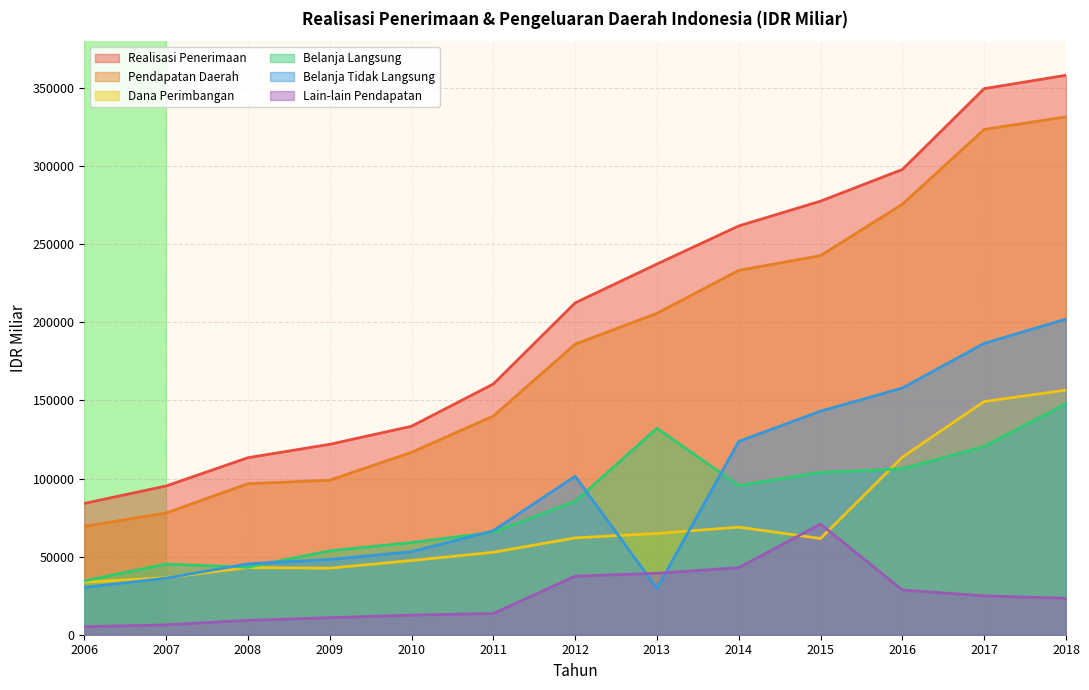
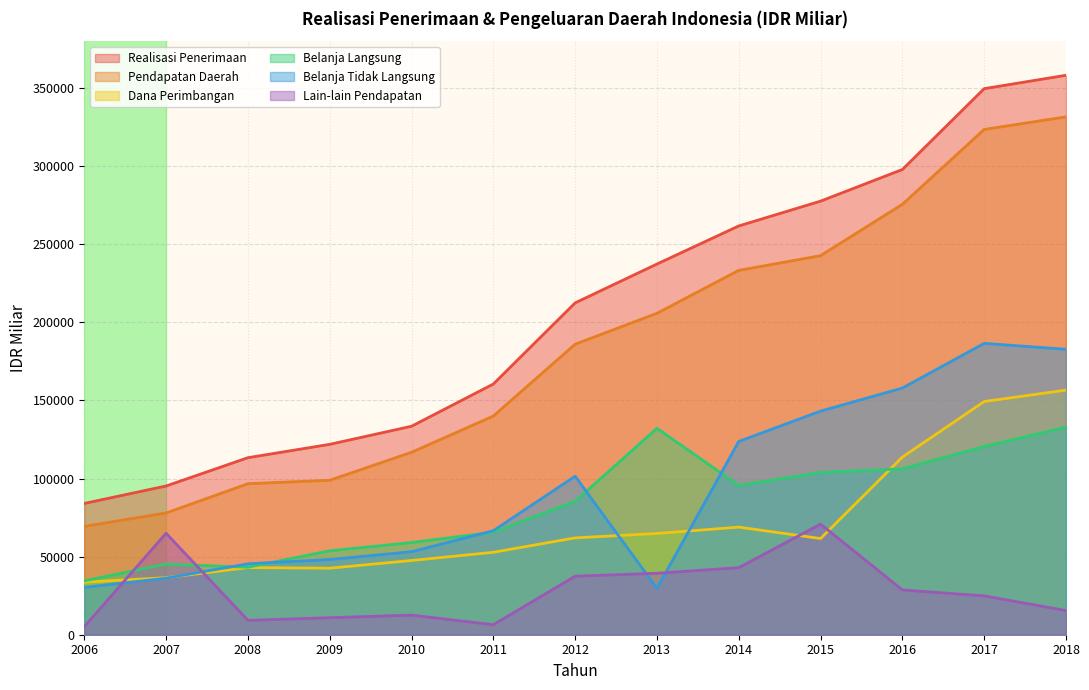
Lain-lain Pendapatan, 2007: 6000 -> 65000
Lain-lain Pendapatan, 2011: 14000 -> 6000
Belanja Langsung, 2018: 148000 -> 133000
Belanja Tidak Langsung, 2018: 202000 -> 183000
Lain-lain Pendapatan, 2018: 23000 -> 15000
